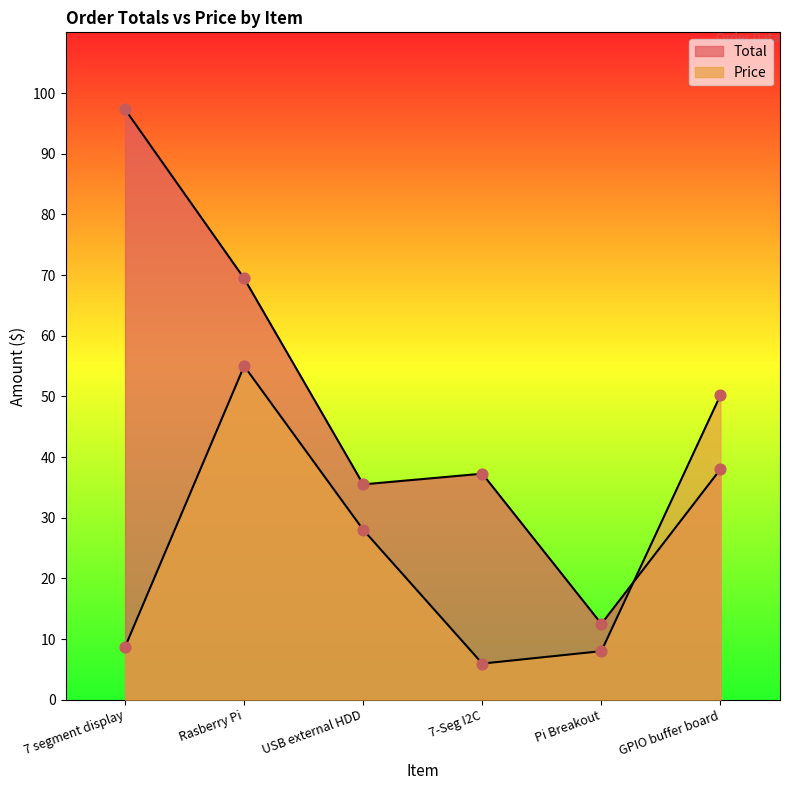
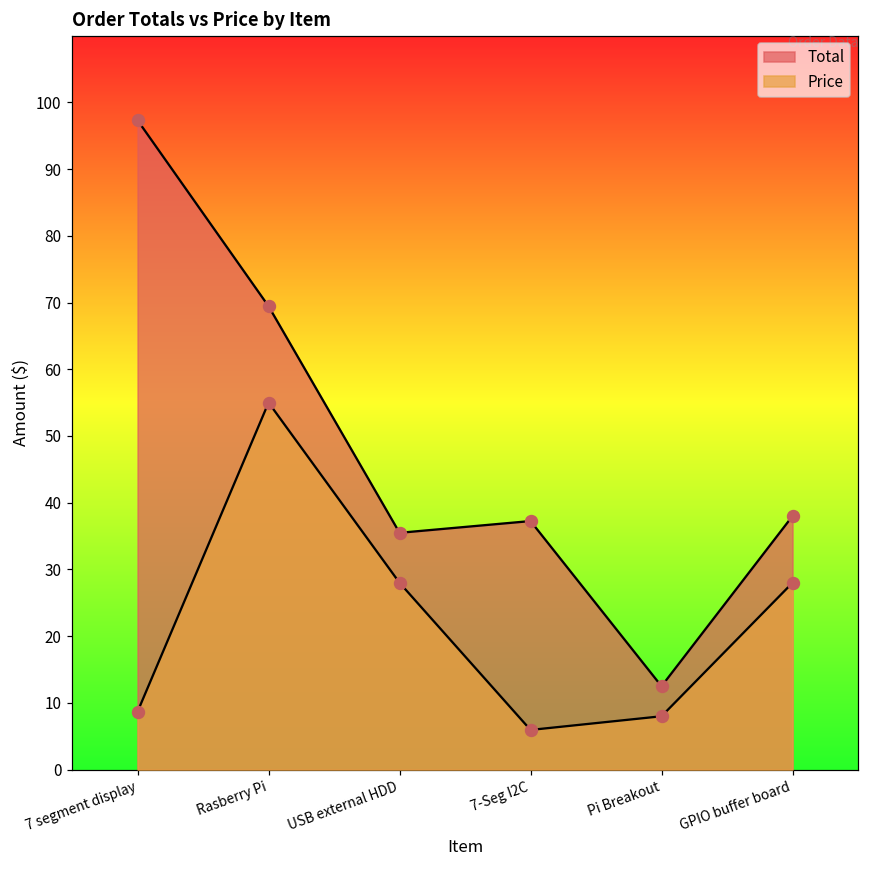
Price, GPIO buffer board: 50 -> 28
